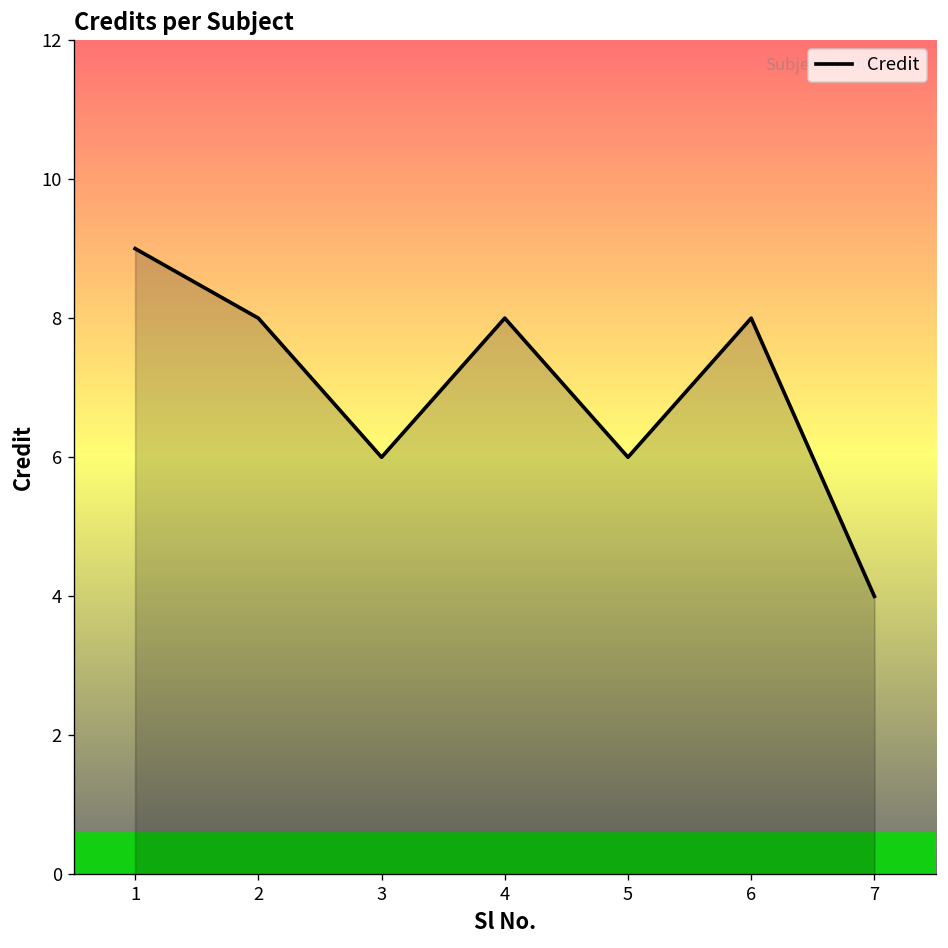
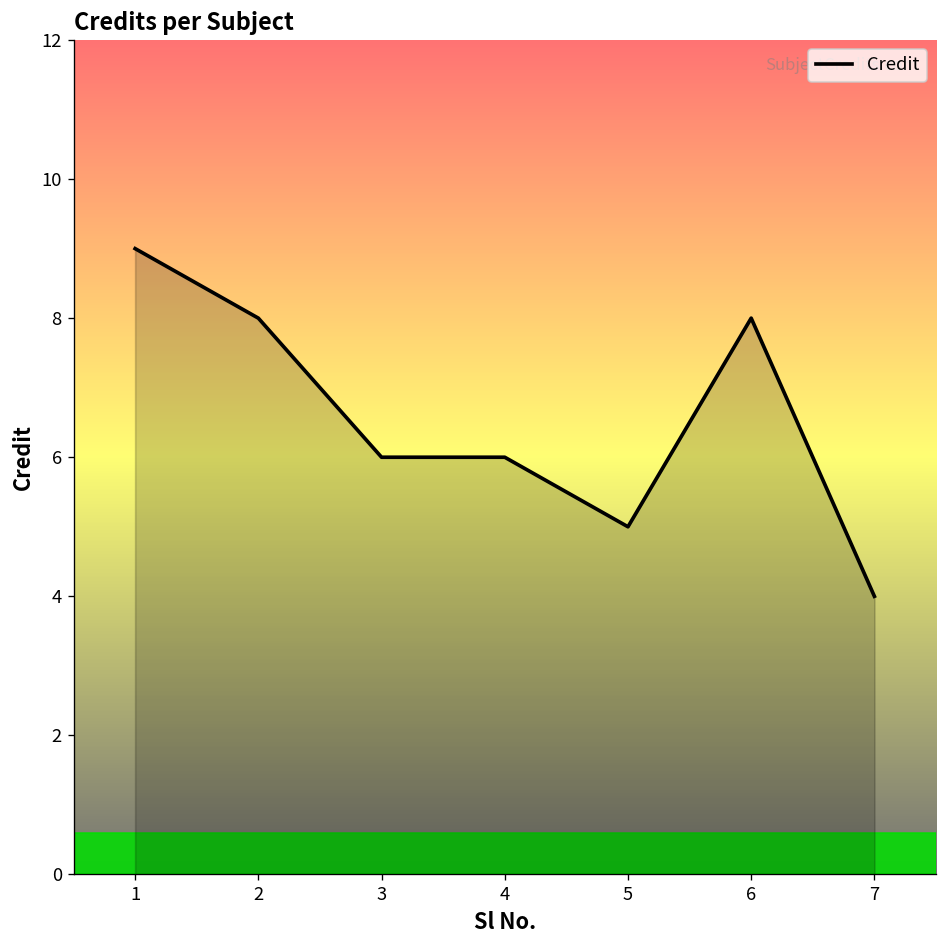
4: 8 -> 6
5: 6 -> 5
